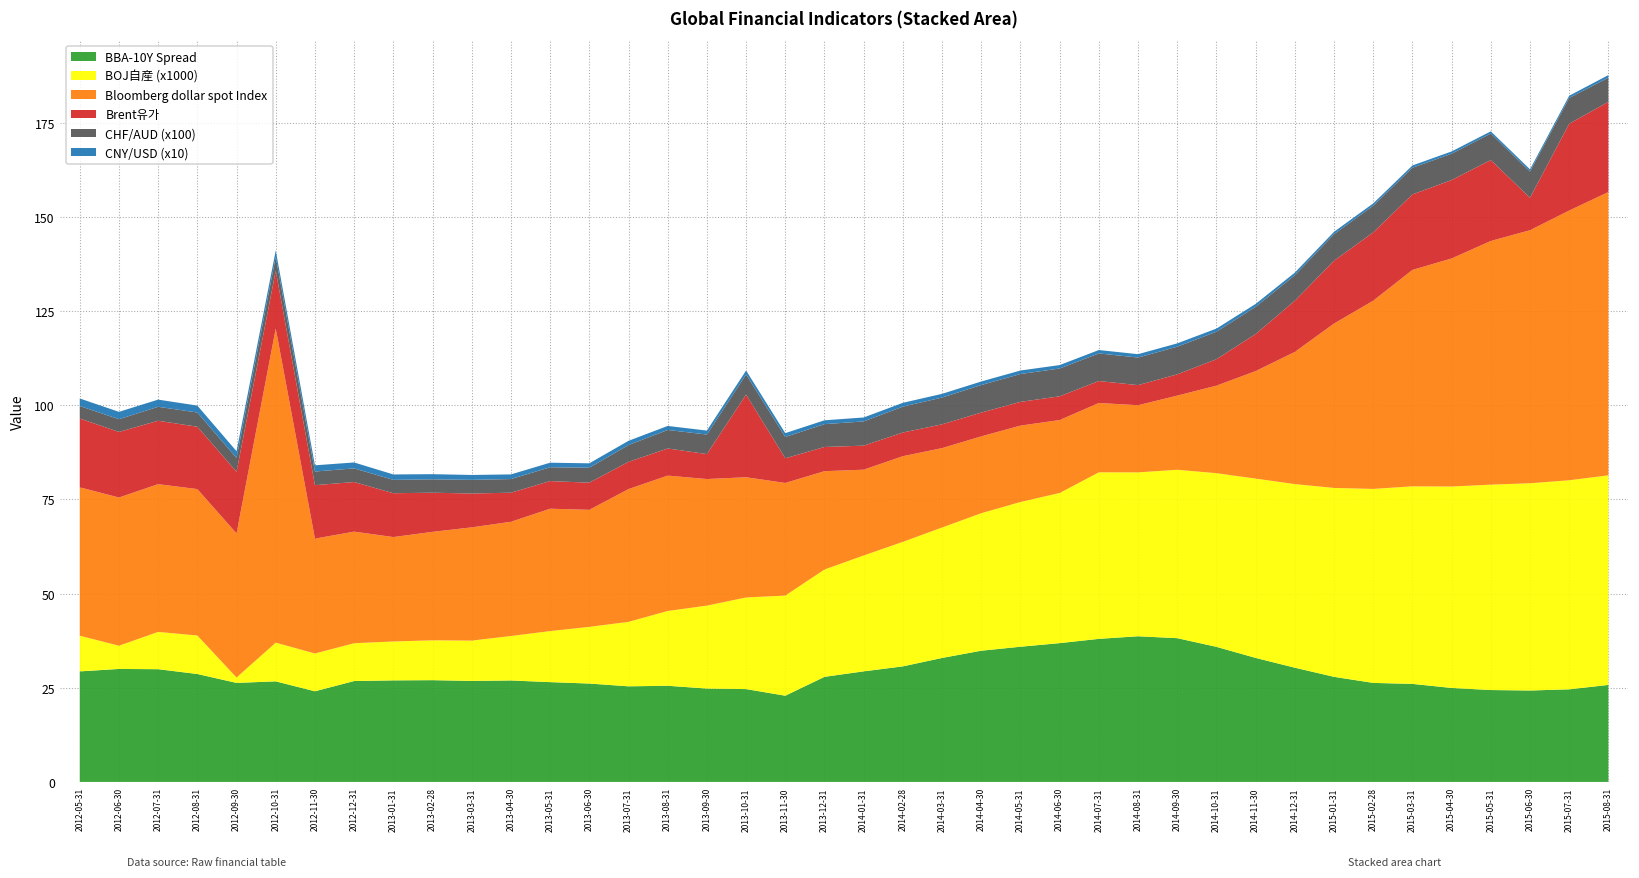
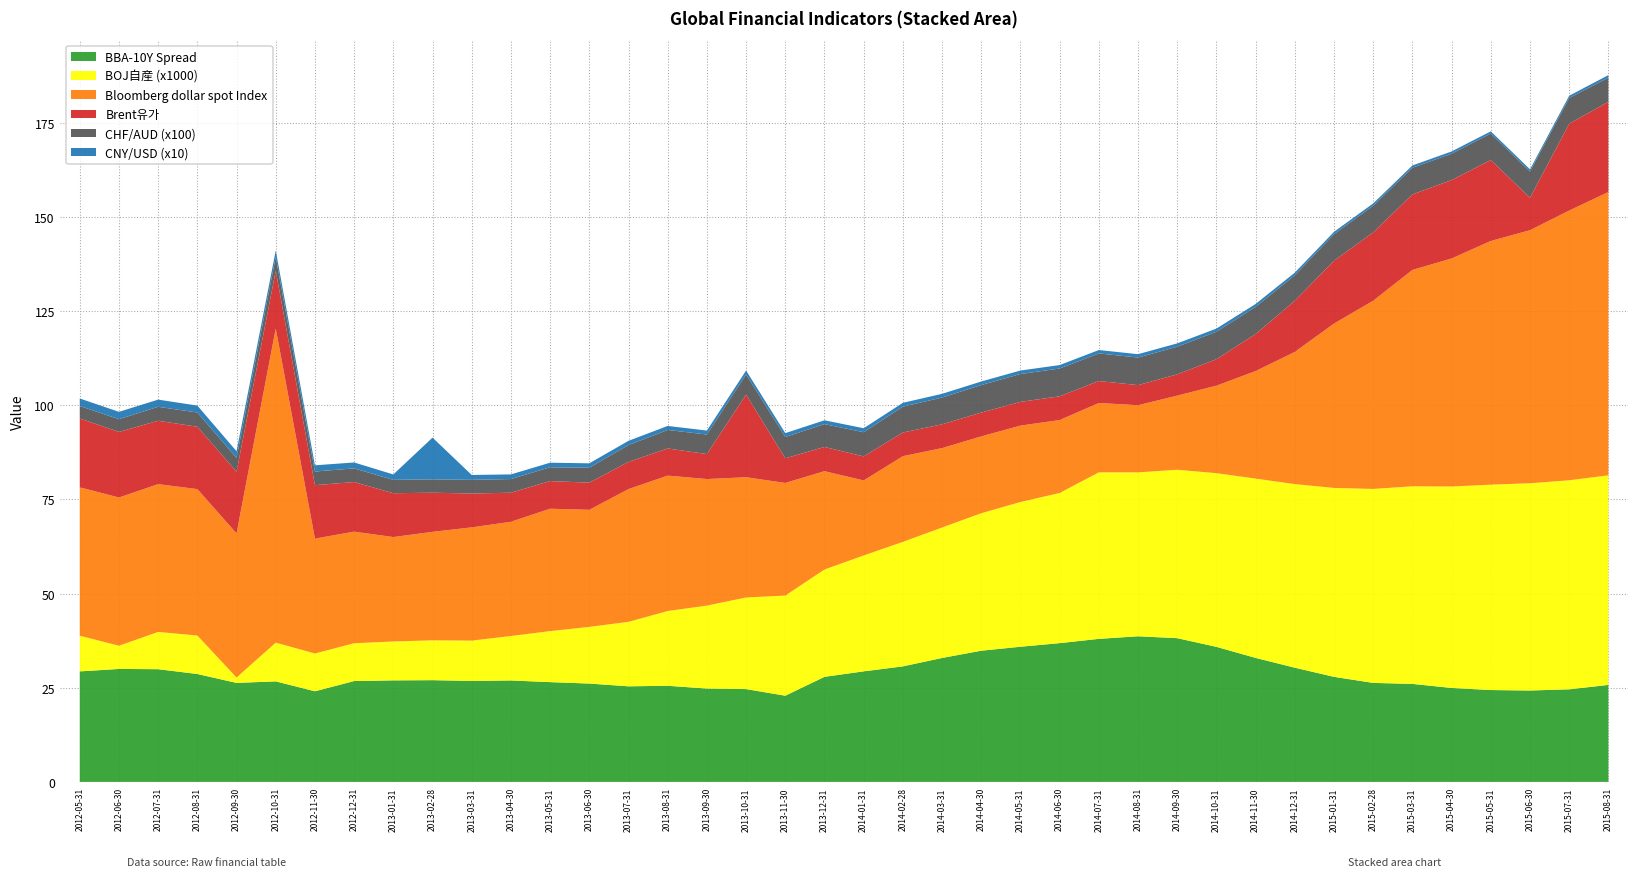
CNY/USD (x10), 2013-02-28: 1 -> 11
Bloomberg dollar spot Index, 2014-01-31: 23 -> 20
